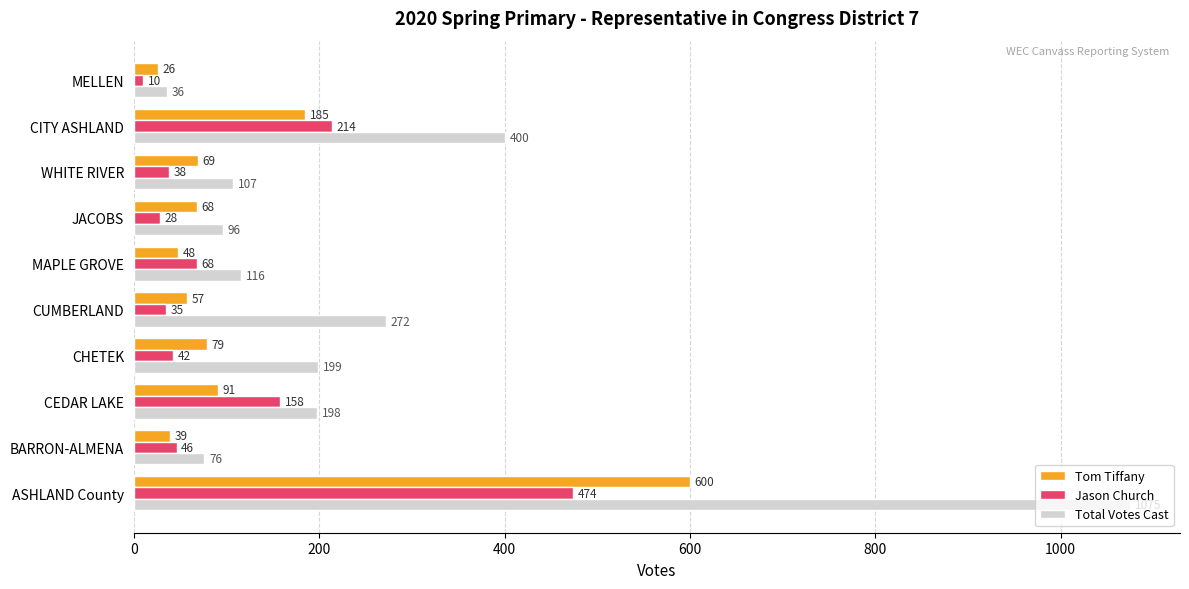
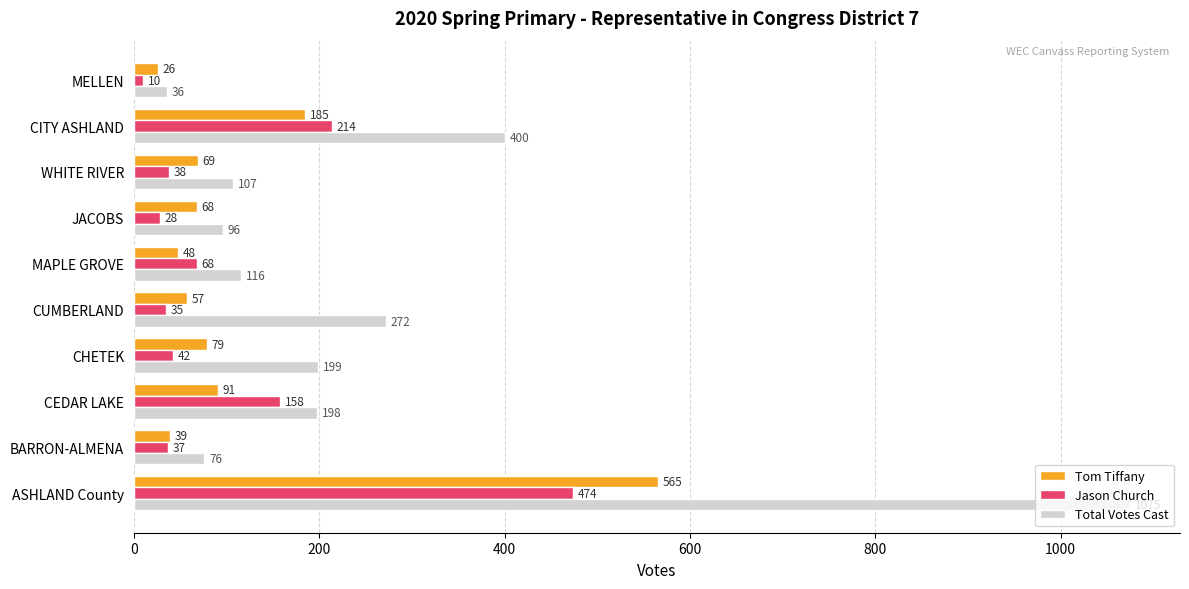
Jason Church, BARRON-ALMENA: 46 -> 37
Tom Tiffany, ASHLAND County: 600 -> 565
